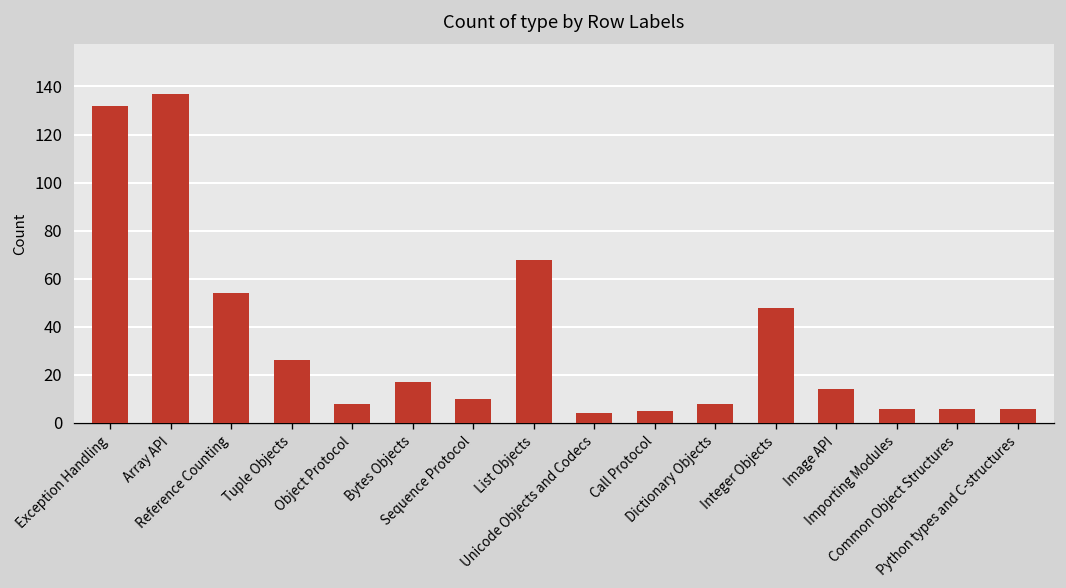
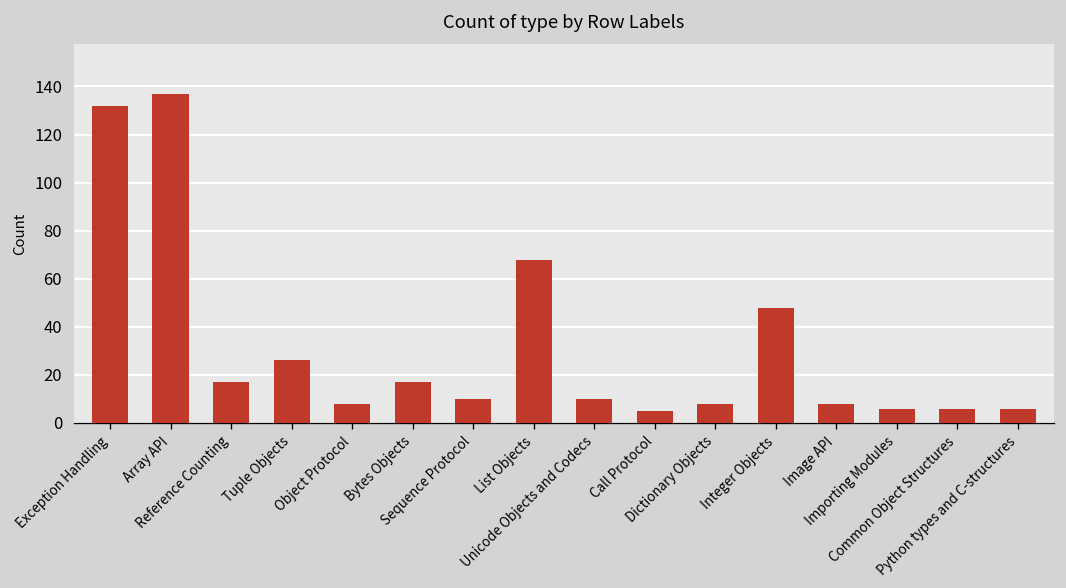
Reference Counting: 54 -> 17
Unicode Objects and Codecs: 4 -> 10
Image API: 14 -> 8
